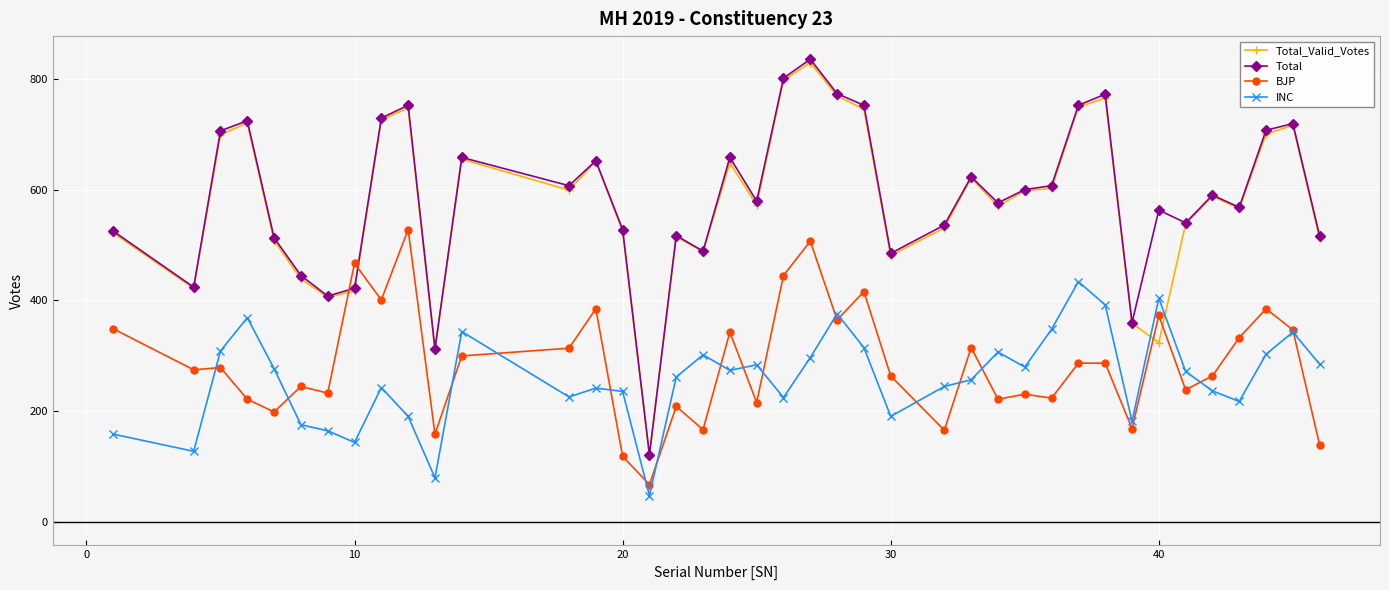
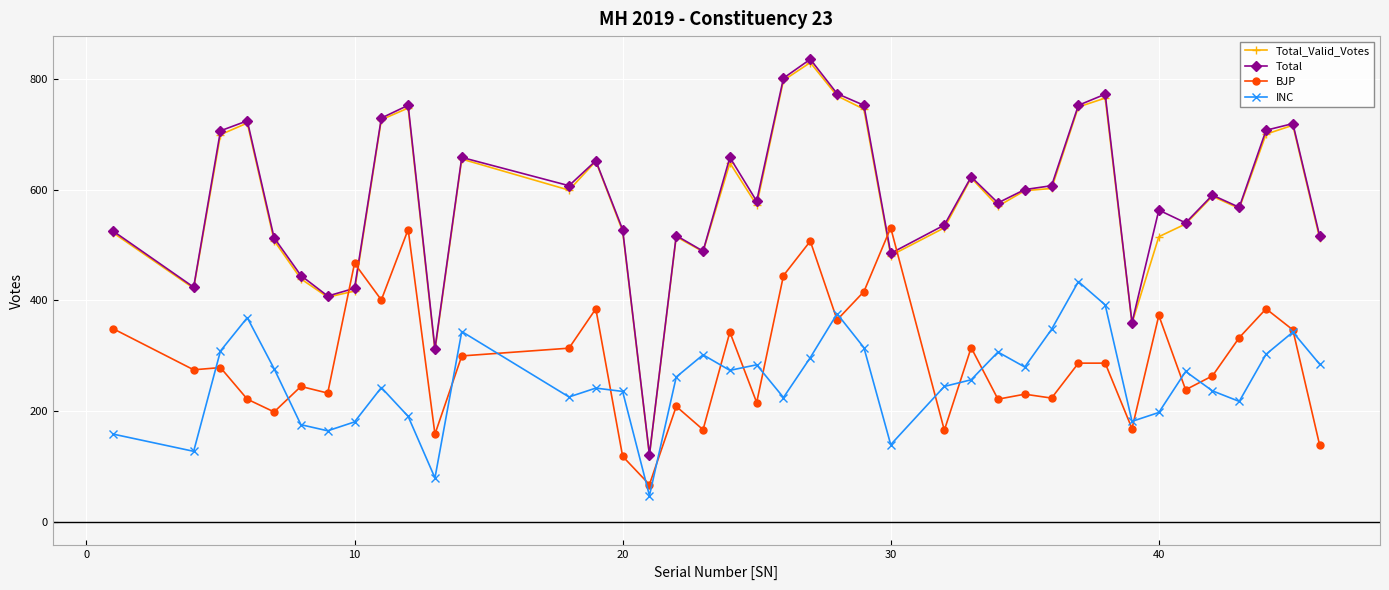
INC, 10: 140 -> 180
BJP, 30: 260 -> 530
INC, 30: 190 -> 140
Total_Valid_Votes, 40: 320 -> 520
INC, 40: 400 -> 200
